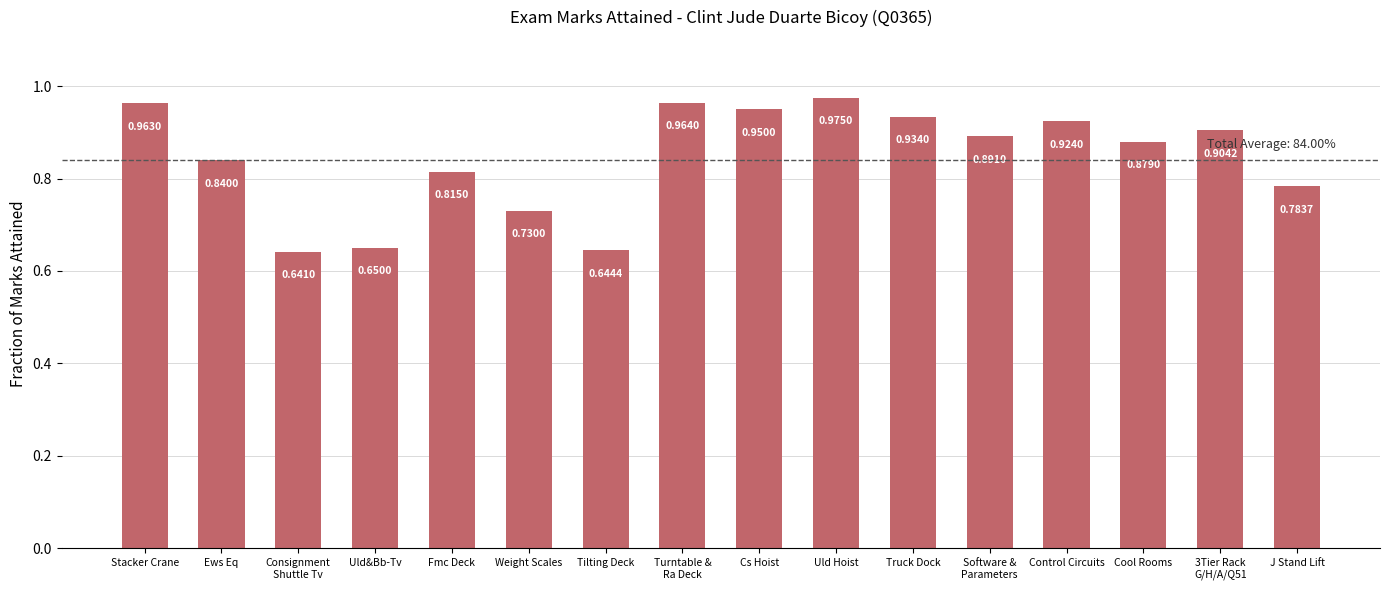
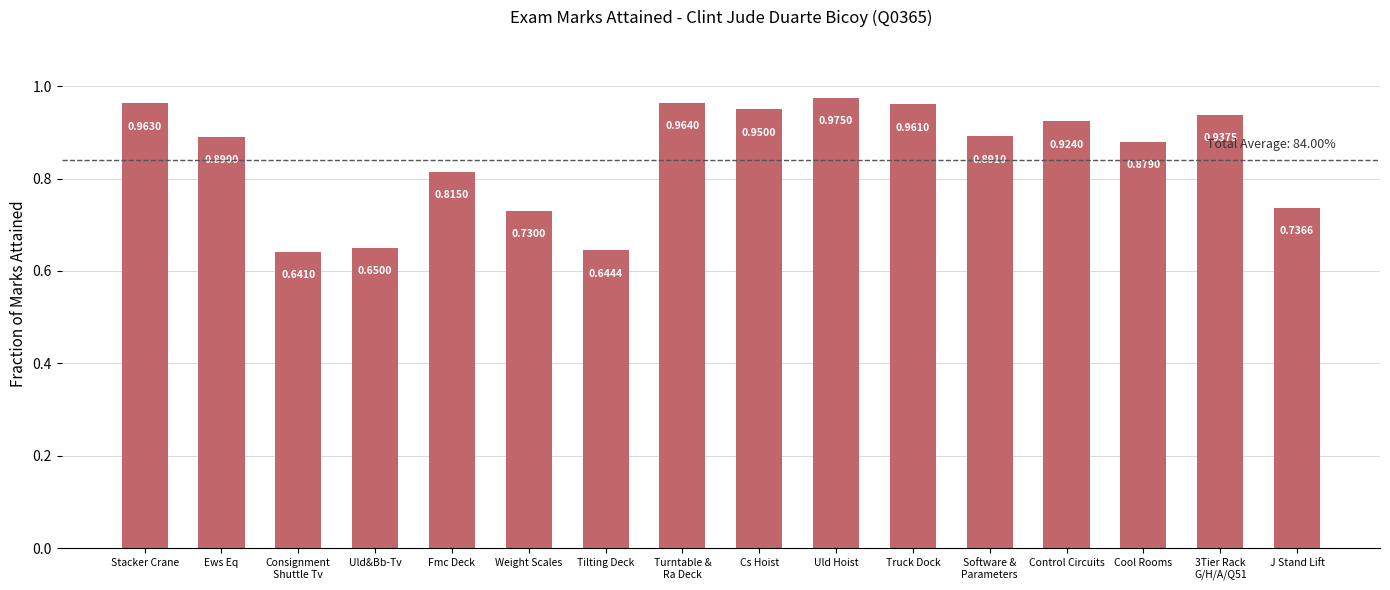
Ews Eq: 0.8400 -> 0.8900
Truck Dock: 0.9340 -> 0.9610
3Tier Rack G/H/A/Q51: 0.9042 -> 0.9375
J Stand Lift: 0.7837 -> 0.7366
